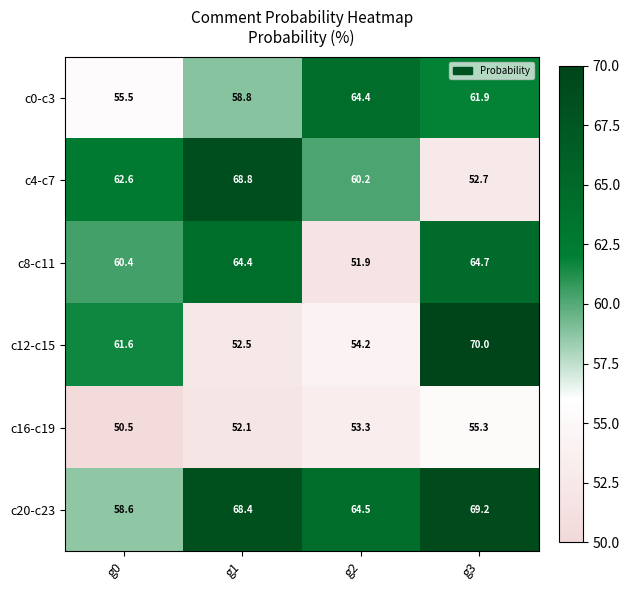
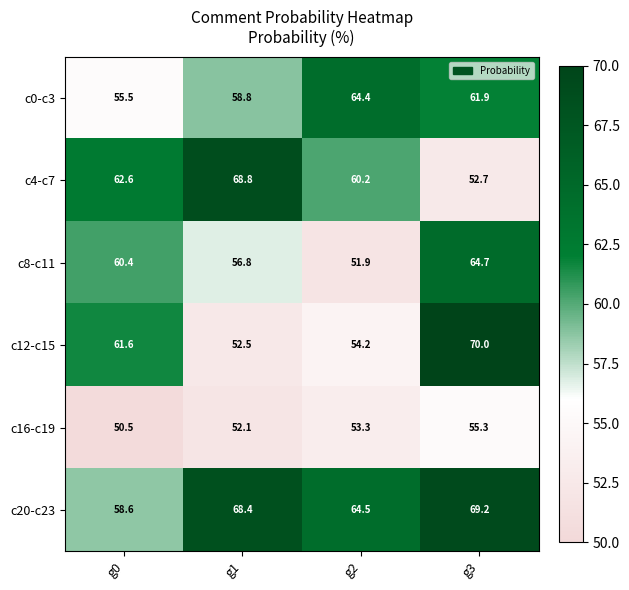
c8-c11, g1: 64.4 -> 56.8
